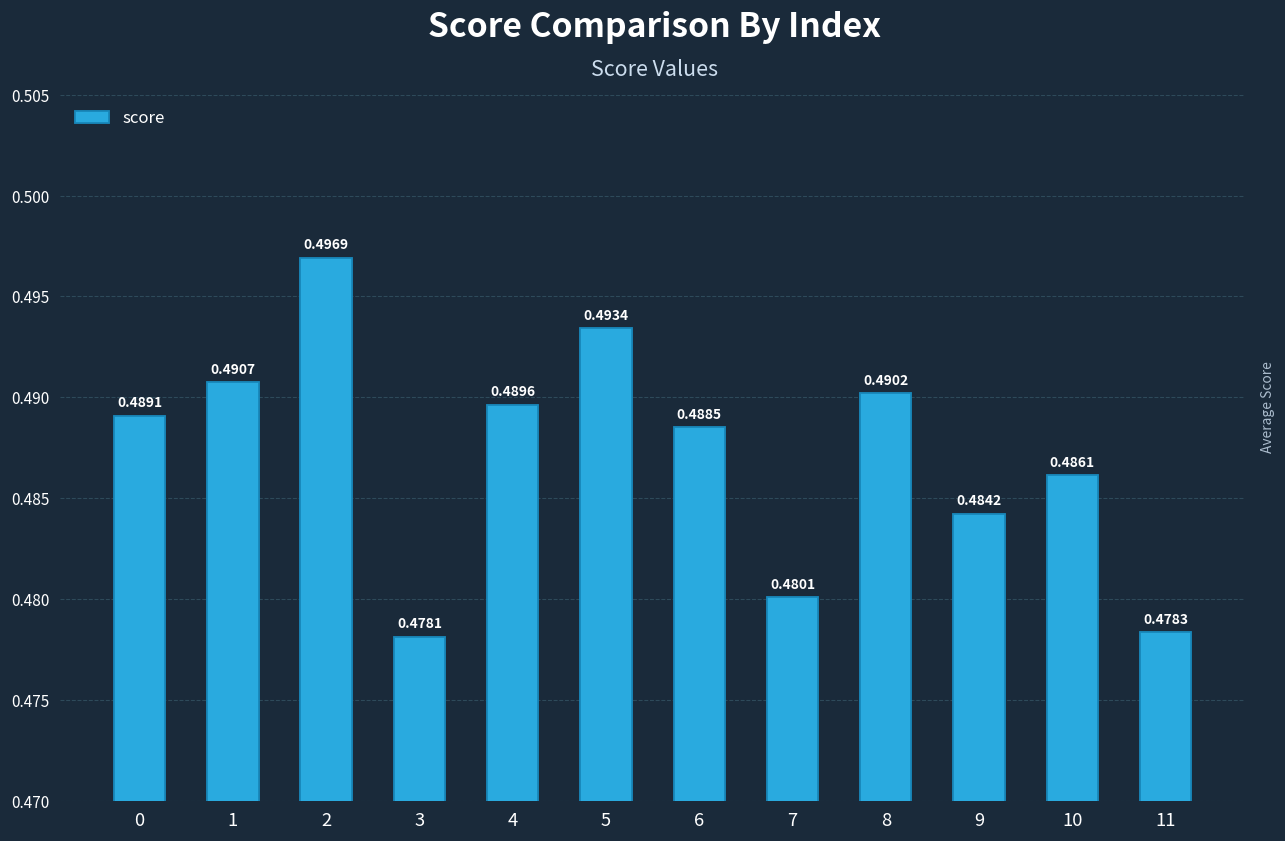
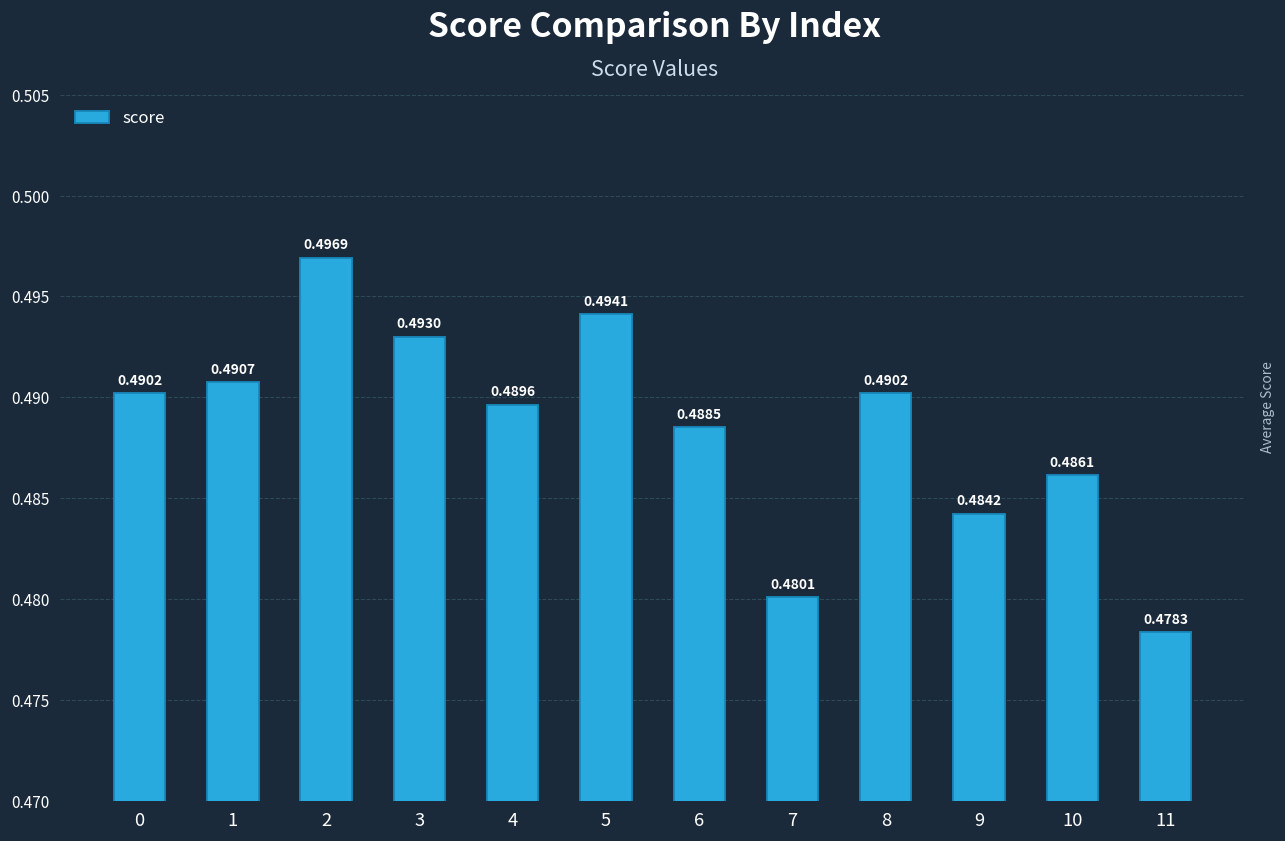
0: 0.4891 -> 0.4902
3: 0.4781 -> 0.4930
5: 0.4934 -> 0.4941
